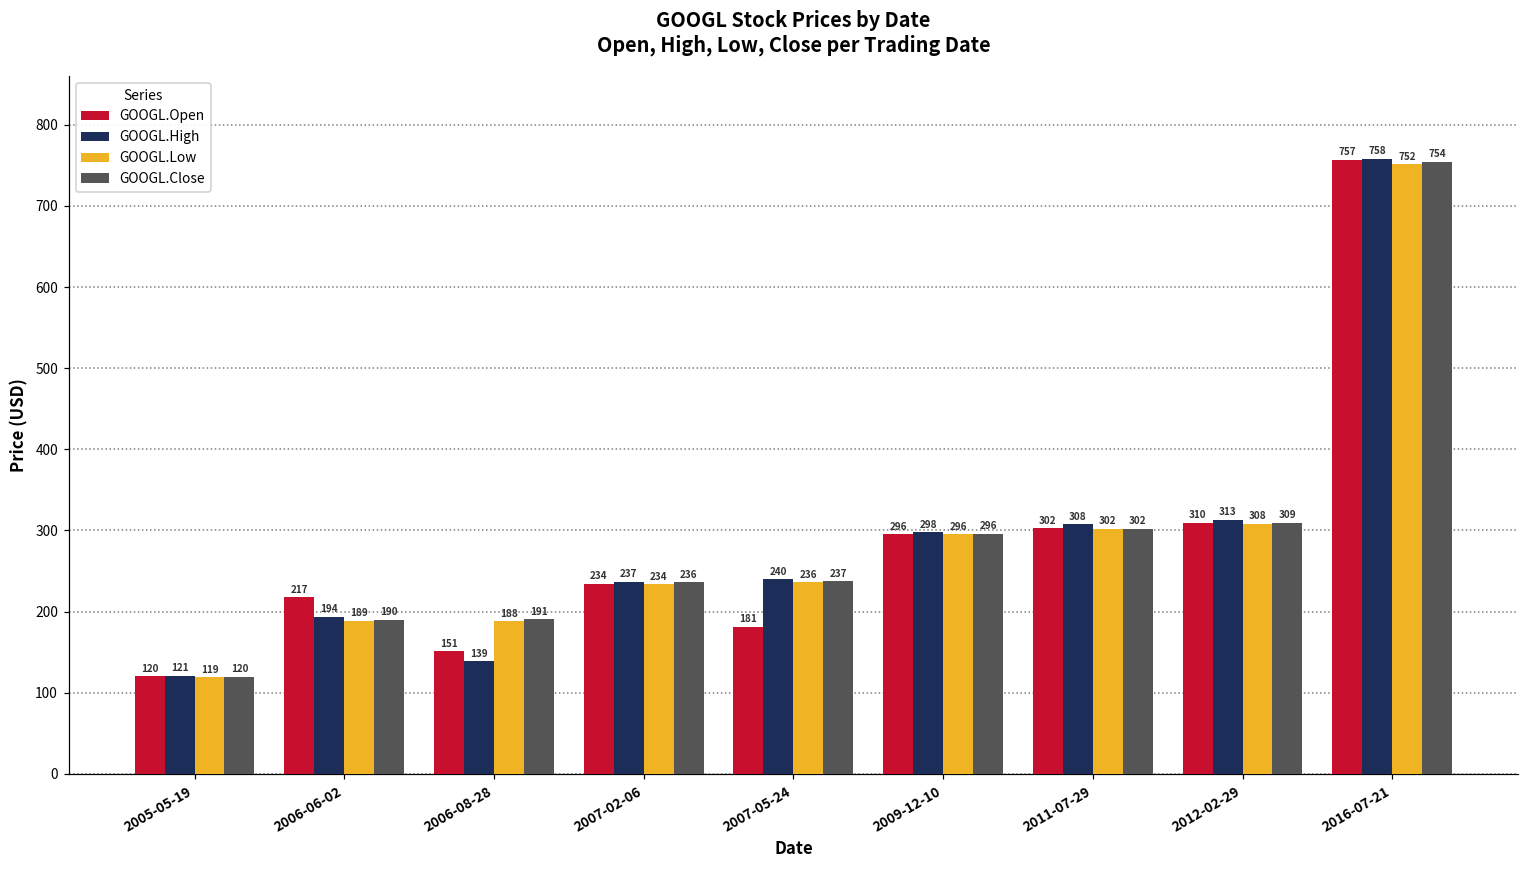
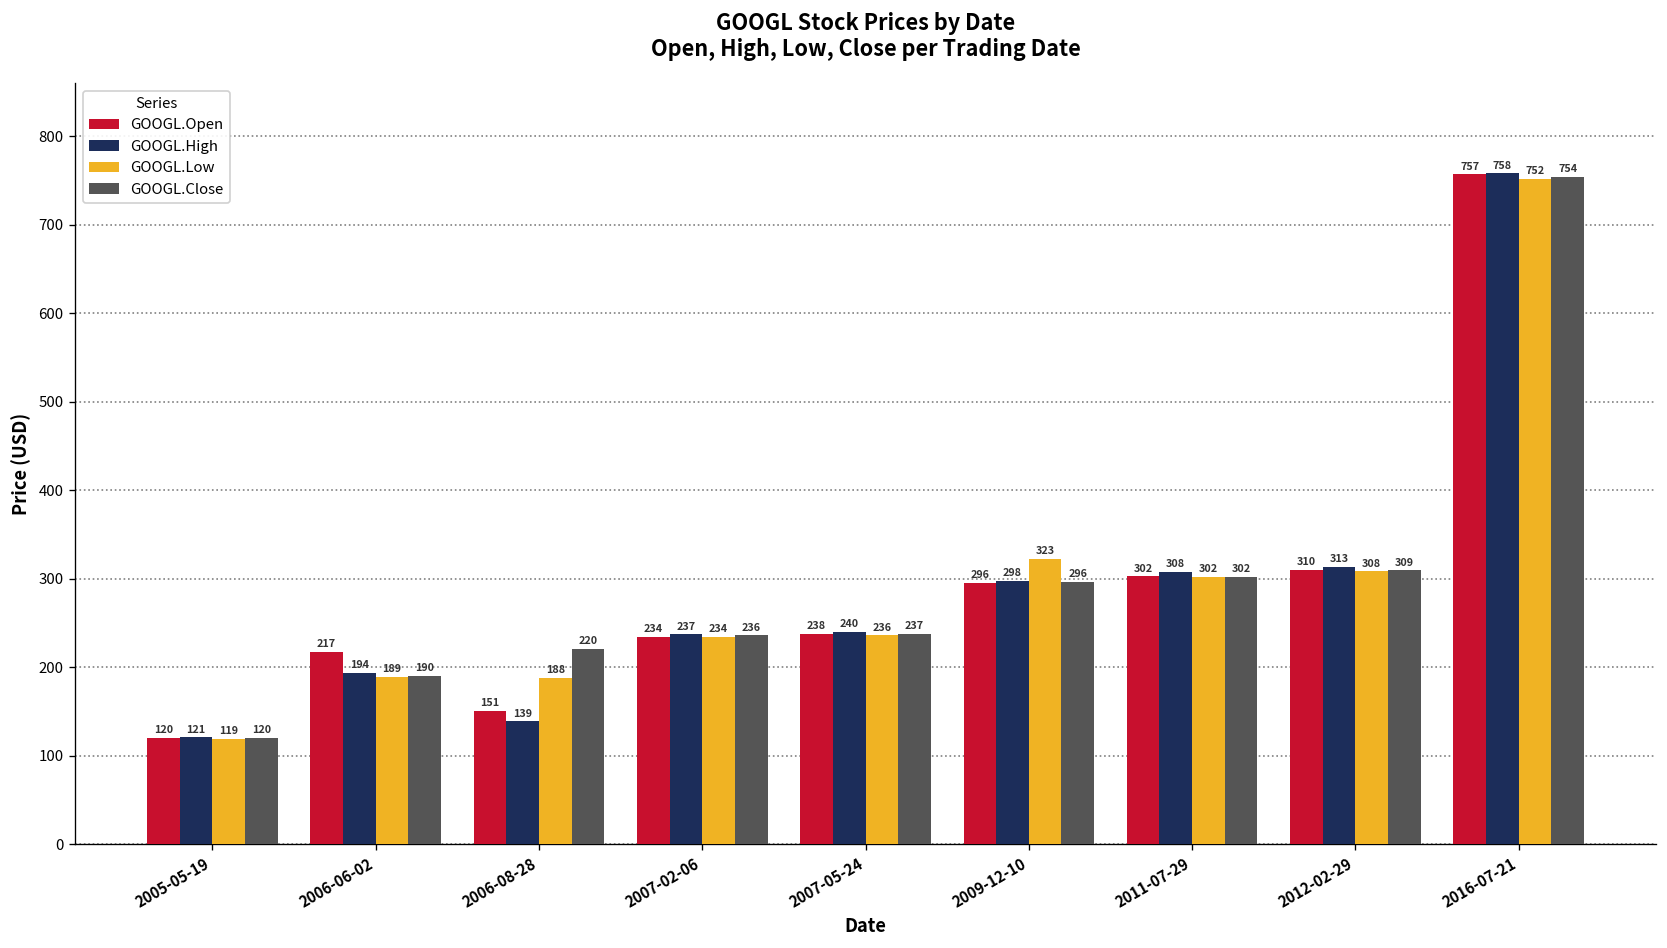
GOOGL.Close, 2006-08-28: 191 -> 220
GOOGL.Open, 2007-05-24: 181 -> 238
GOOGL.Low, 2009-12-10: 296 -> 323
